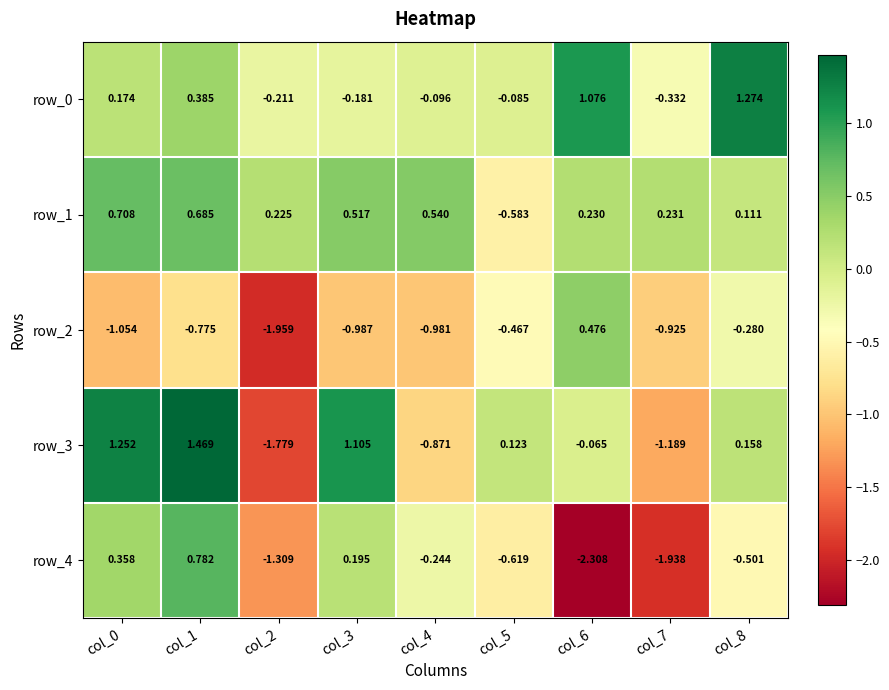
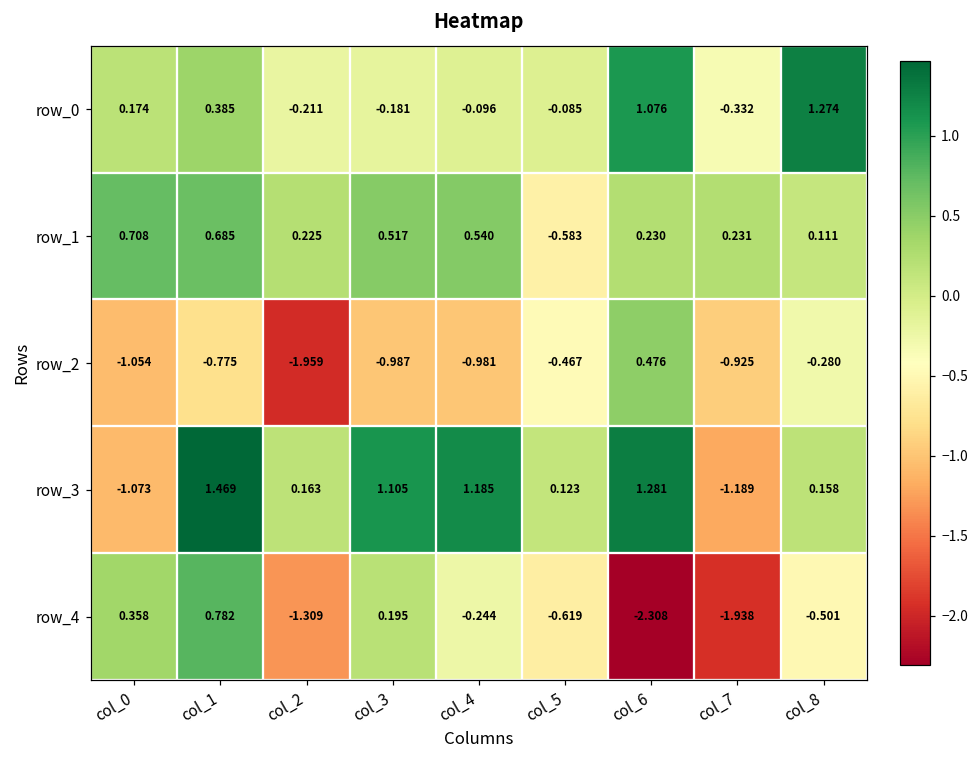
row_3, col_0: 1.252 -> -1.073
row_3, col_2: -1.779 -> 0.163
row_3, col_4: -0.871 -> 1.185
row_3, col_6: -0.065 -> 1.281
